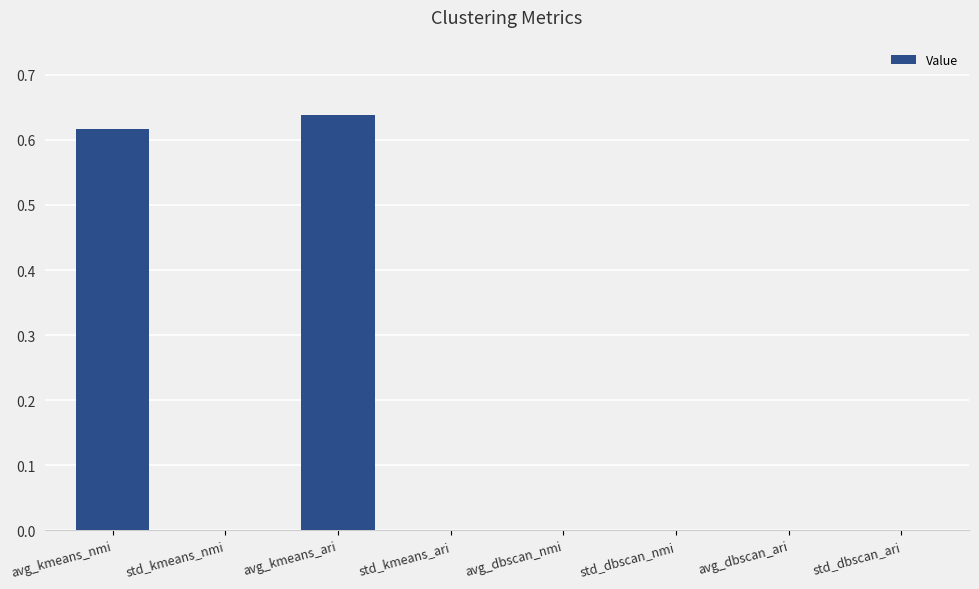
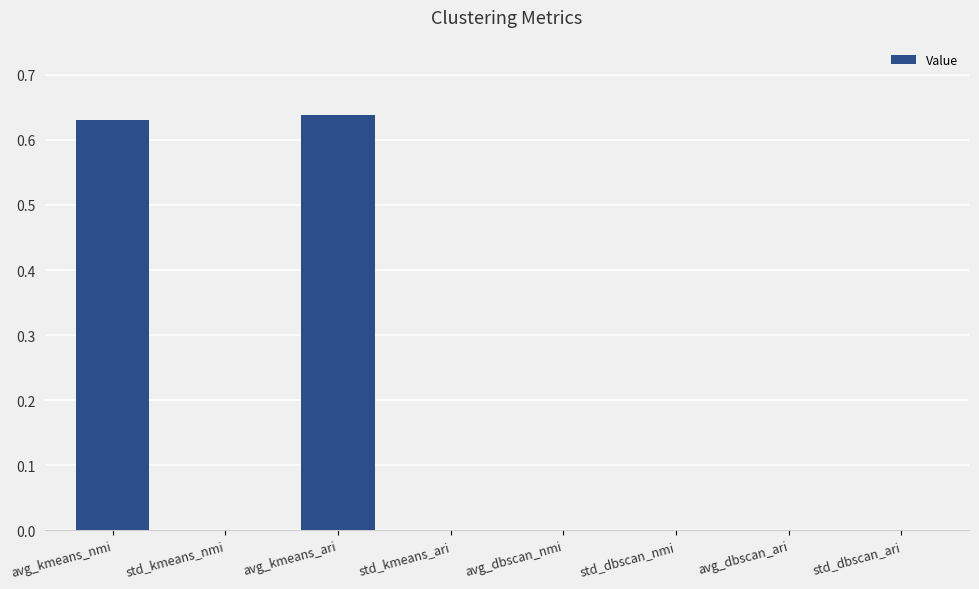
avg_kmeans_nmi: 0.62 -> 0.63
